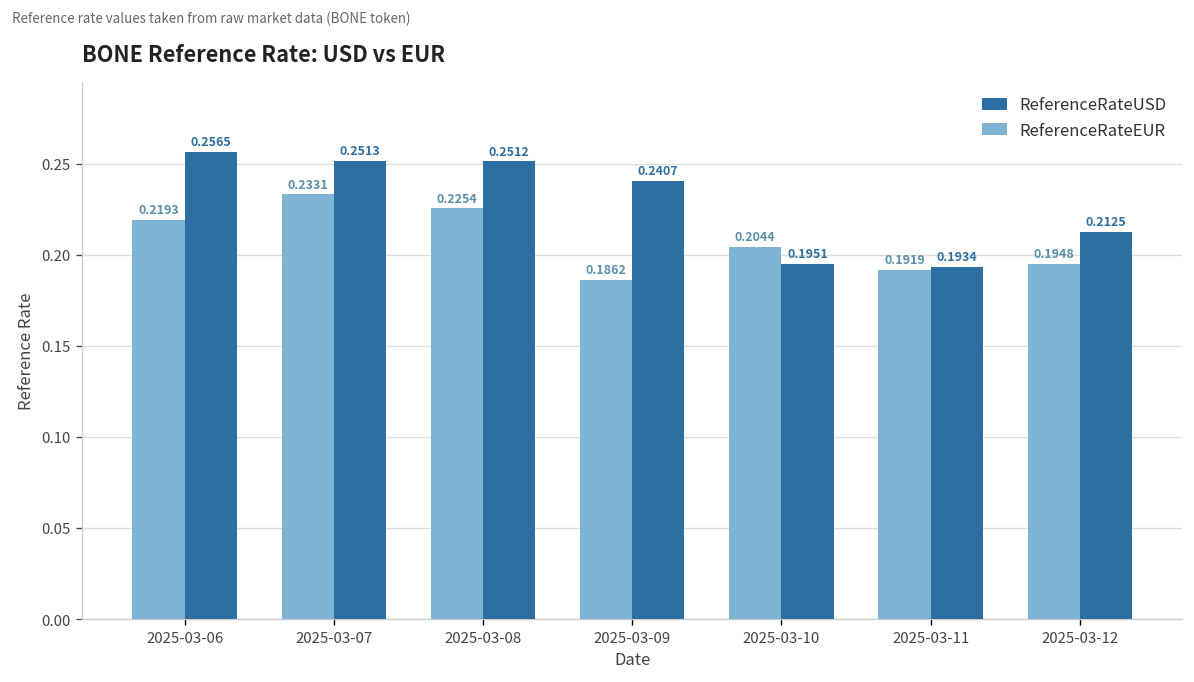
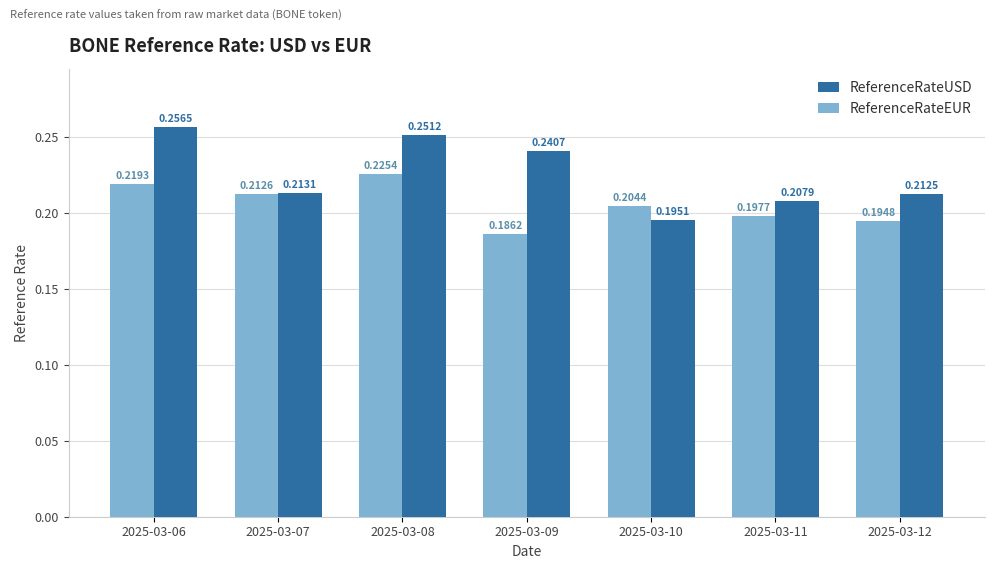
ReferenceRateEUR, 2025-03-07: 0.2331 -> 0.2126
ReferenceRateUSD, 2025-03-07: 0.2513 -> 0.2131
ReferenceRateEUR, 2025-03-11: 0.1919 -> 0.1977
ReferenceRateUSD, 2025-03-11: 0.1934 -> 0.2079
